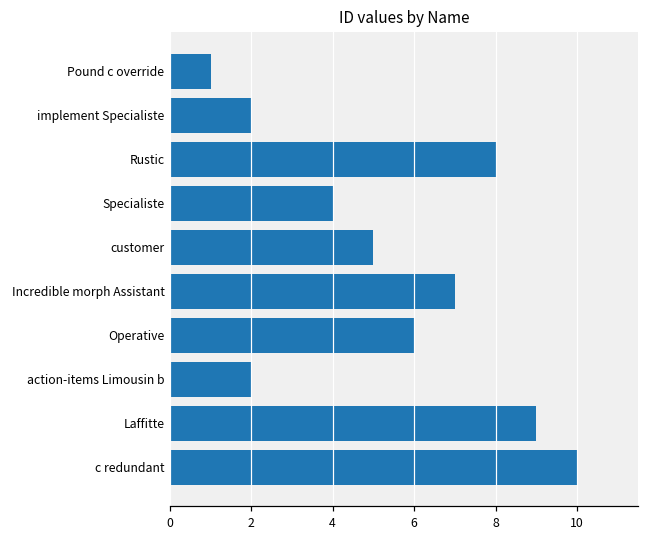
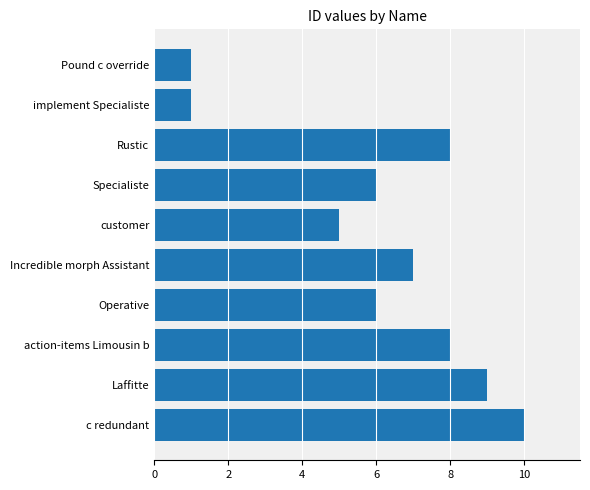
implement Specialiste: 2 -> 1
Specialiste: 4 -> 6
action-items Limousin b: 2 -> 8
